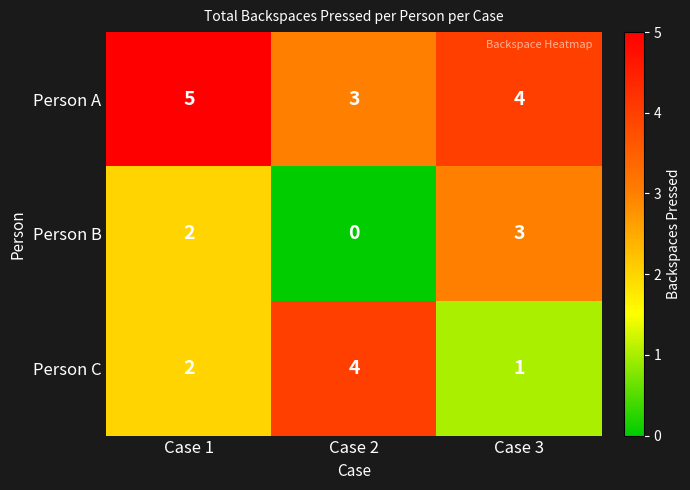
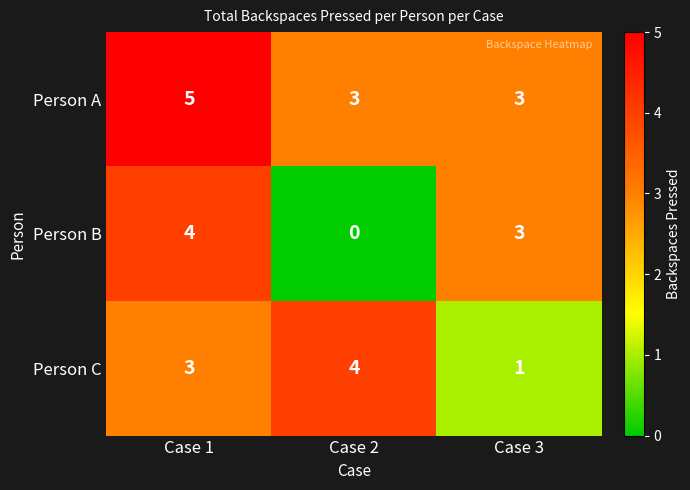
Person A, Case 3: 4 -> 3
Person B, Case 1: 2 -> 4
Person C, Case 1: 2 -> 3
